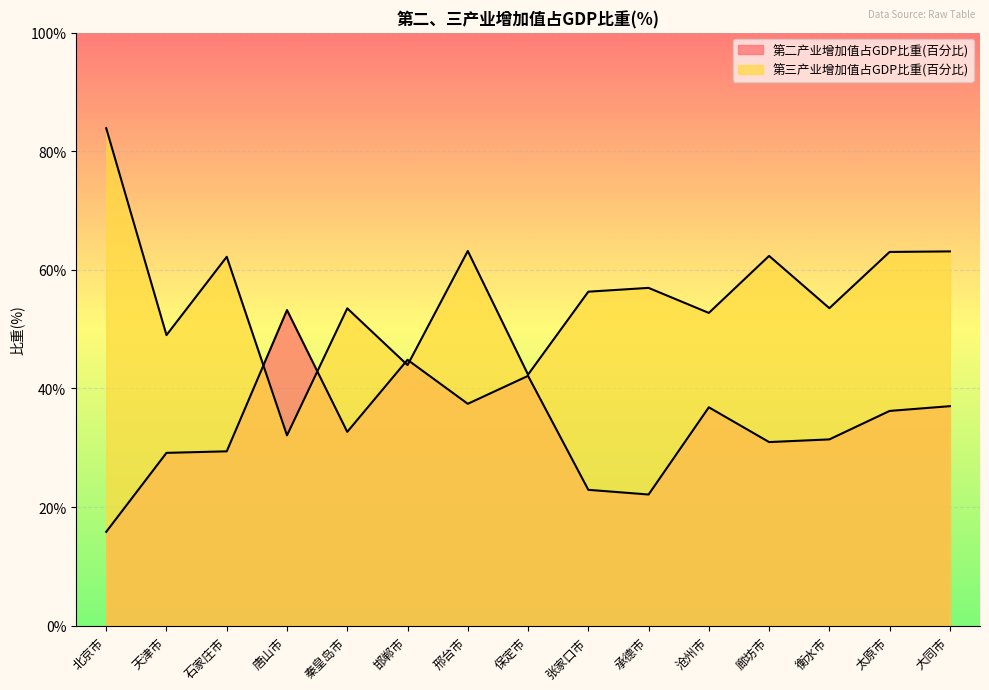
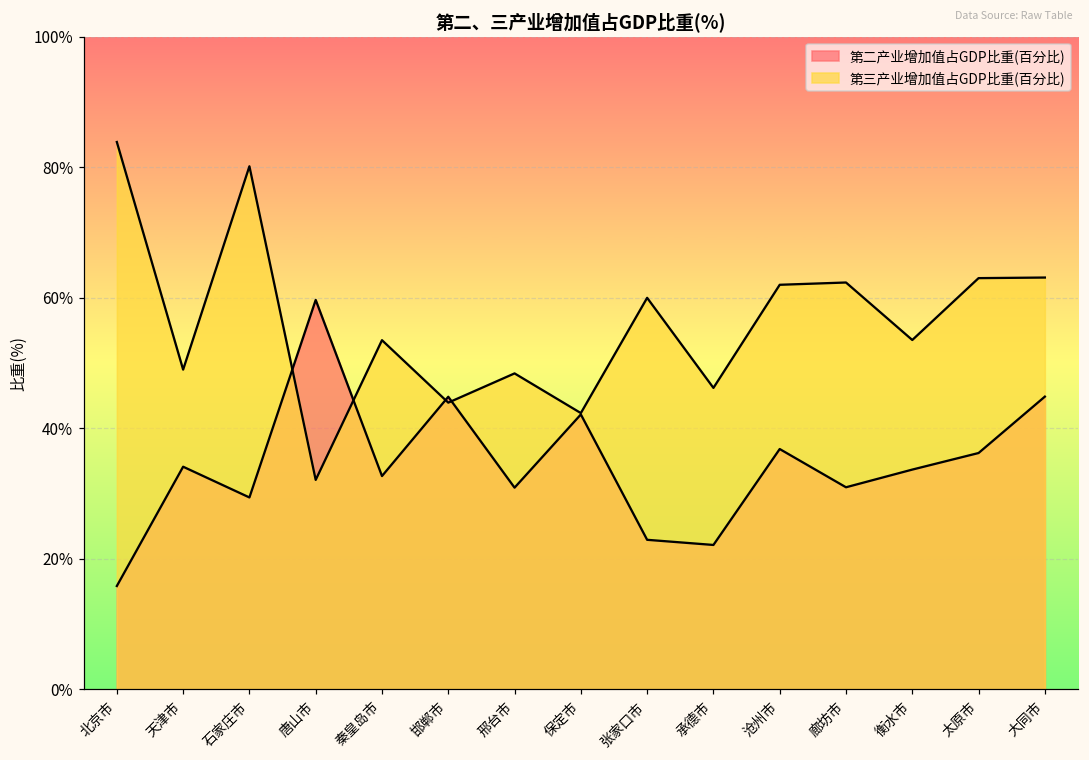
第二产业增加值占GDP比重(百分比), 天津市: 29% -> 34%
第三产业增加值占GDP比重(百分比), 石家庄市: 62% -> 80%
第二产业增加值占GDP比重(百分比), 唐山市: 53% -> 60%
第二产业增加值占GDP比重(百分比), 邢台市: 37% -> 31%
第三产业增加值占GDP比重(百分比), 邢台市: 63% -> 48%
第三产业增加值占GDP比重(百分比), 张家口市: 56% -> 60%
第三产业增加值占GDP比重(百分比), 承德市: 57% -> 46%
第三产业增加值占GDP比重(百分比), 沧州市: 53% -> 62%
第二产业增加值占GDP比重(百分比), 衡水市: 31% -> 34%
第二产业增加值占GDP比重(百分比), 大同市: 37% -> 45%
